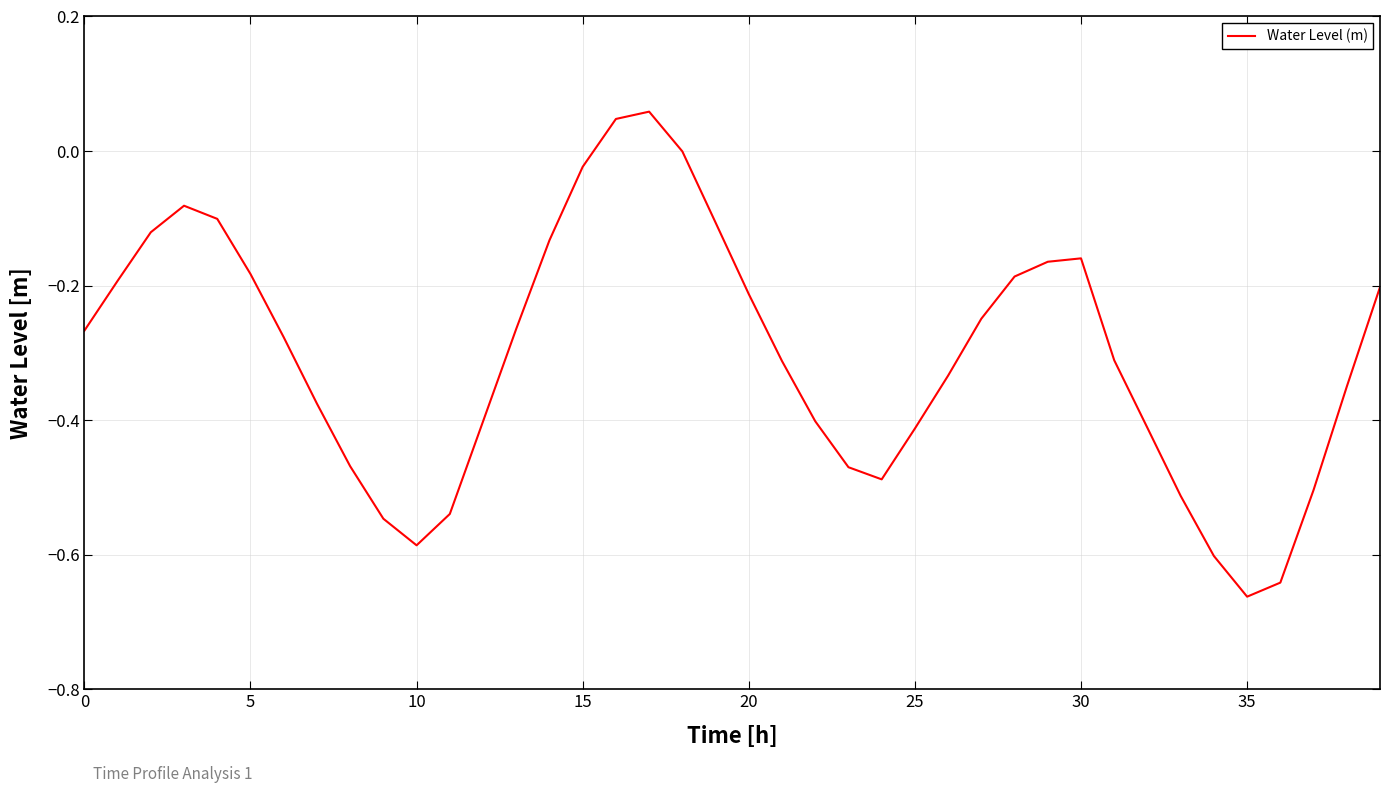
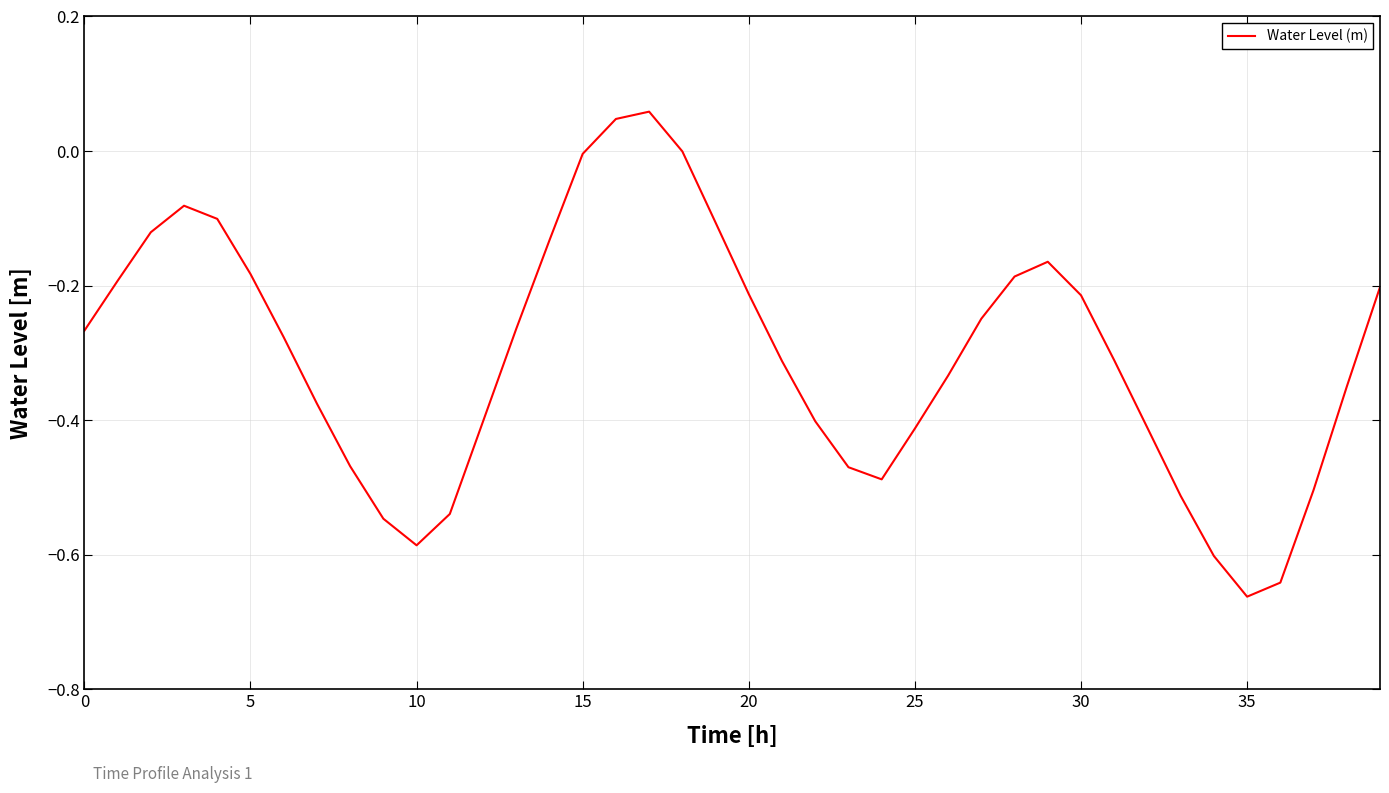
15: -0.02 -> 0.00
30: -0.16 -> -0.21
